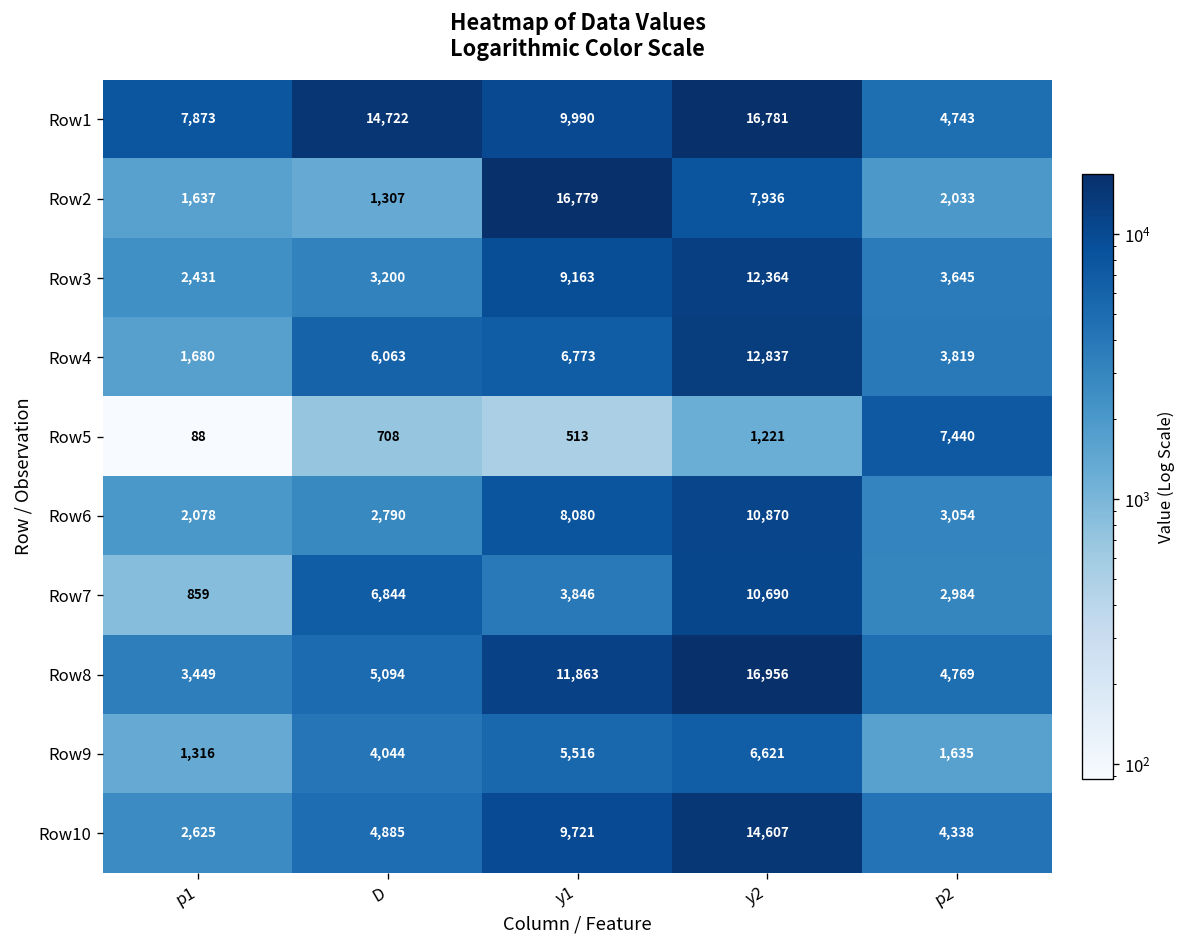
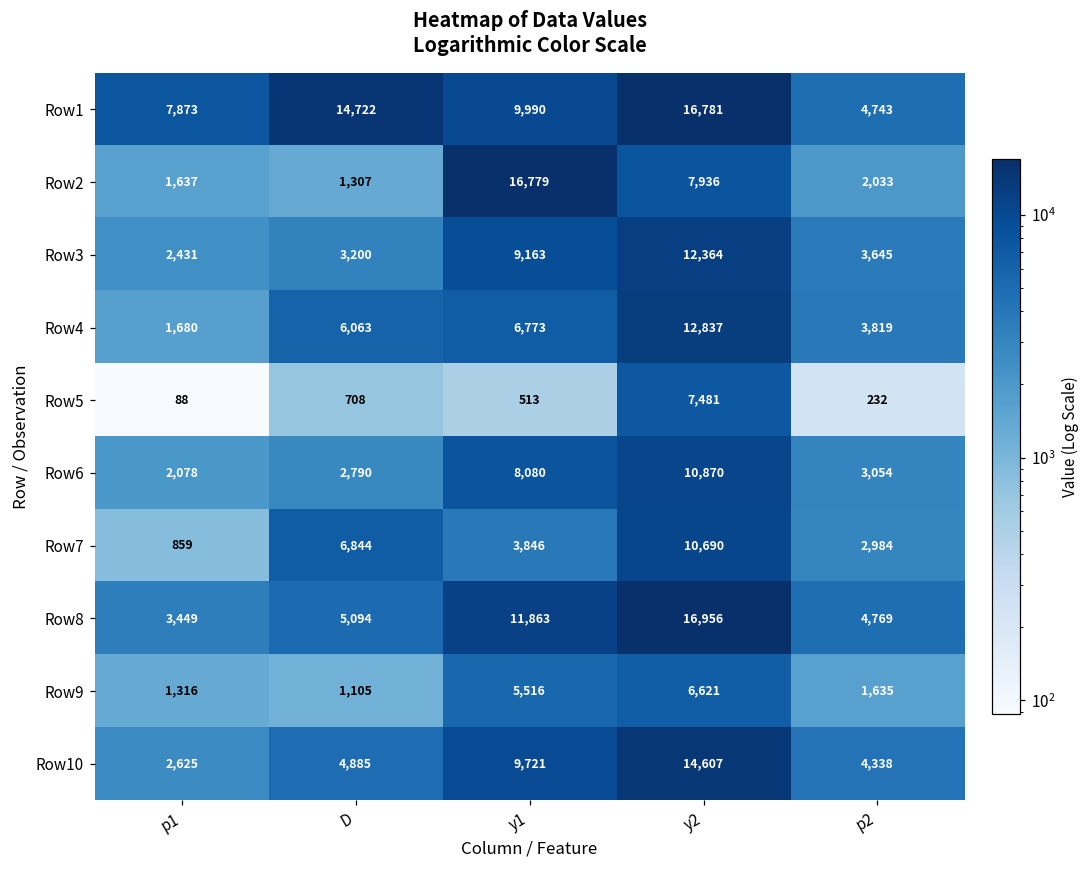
Row5, y2: 1,221 -> 7,481
Row5, p2: 7,440 -> 232
Row9, D: 4,044 -> 1,105
